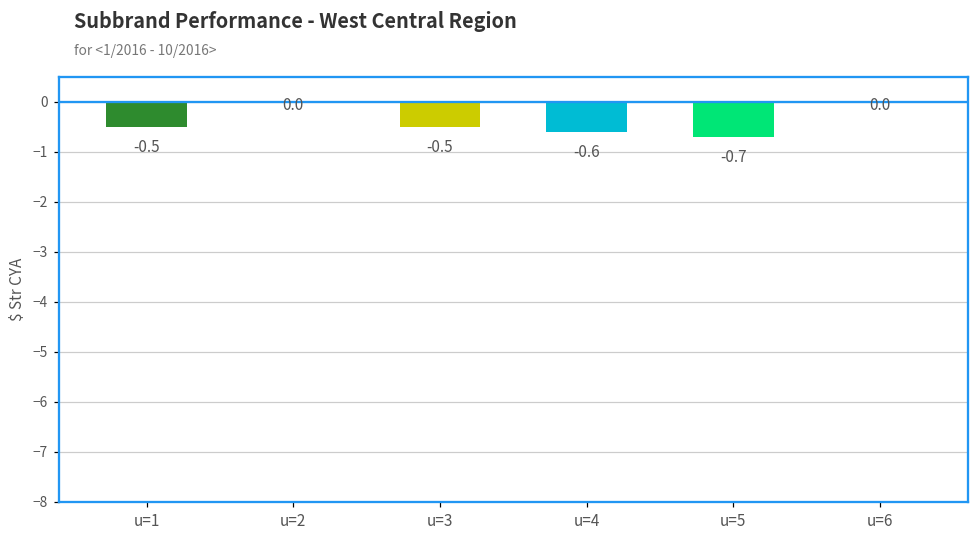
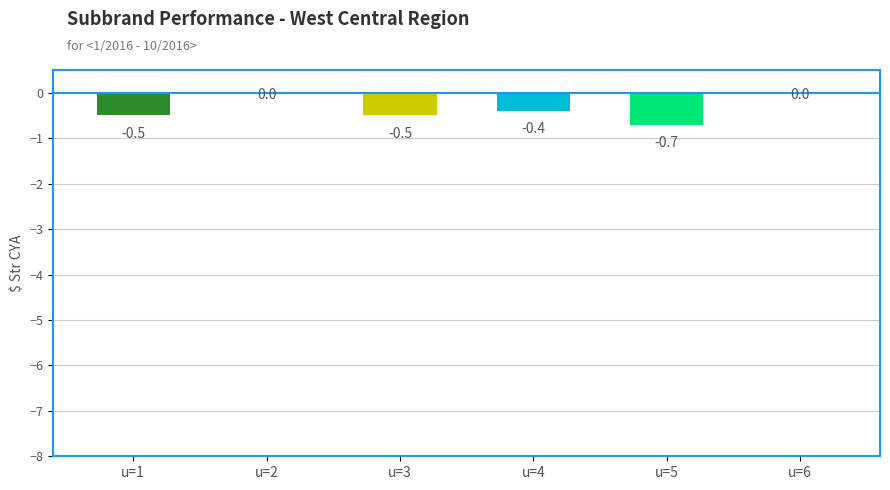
u=4: -0.6 -> -0.4
